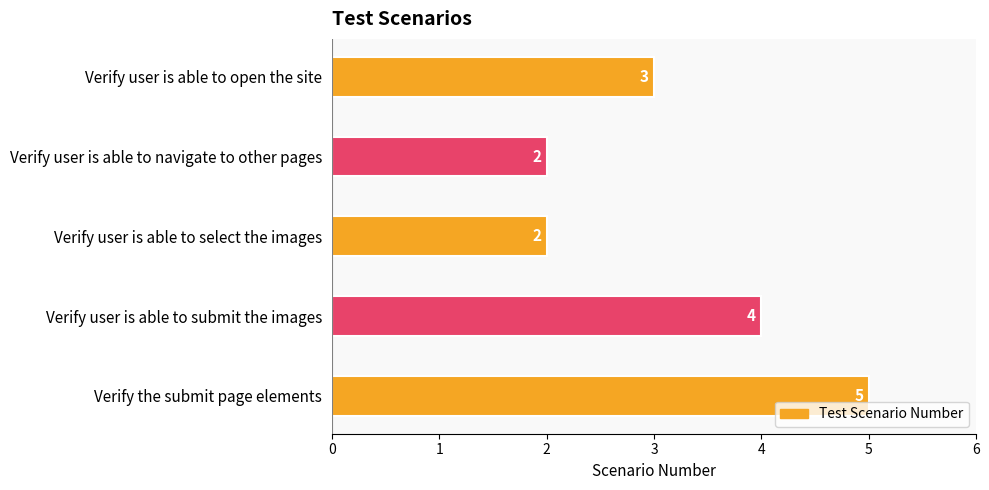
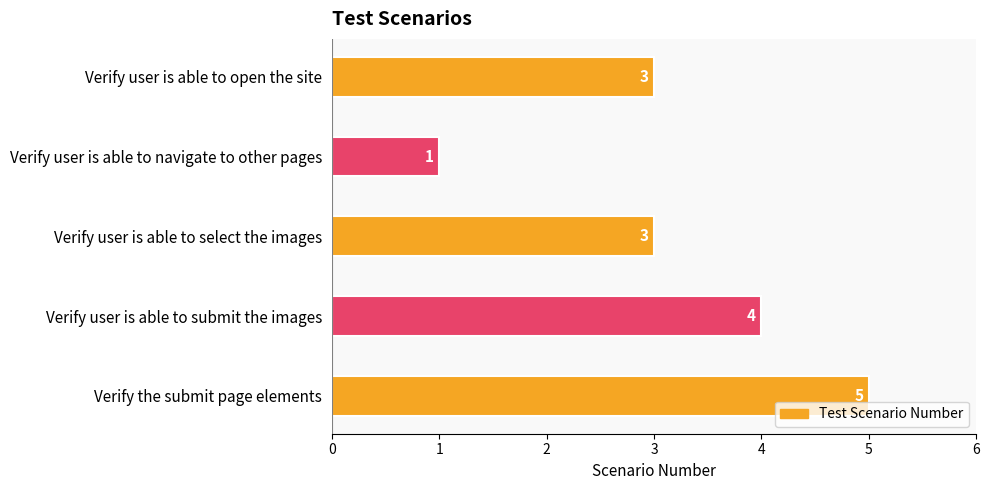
Verify user is able to navigate to other pages: 2 -> 1
Verify user is able to select the images: 2 -> 3
